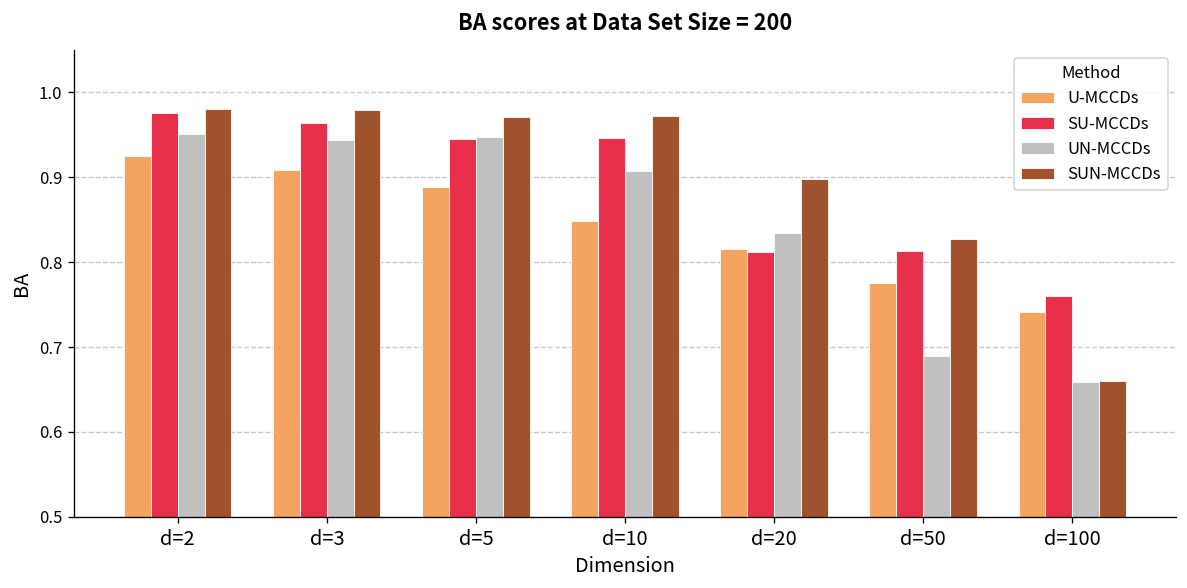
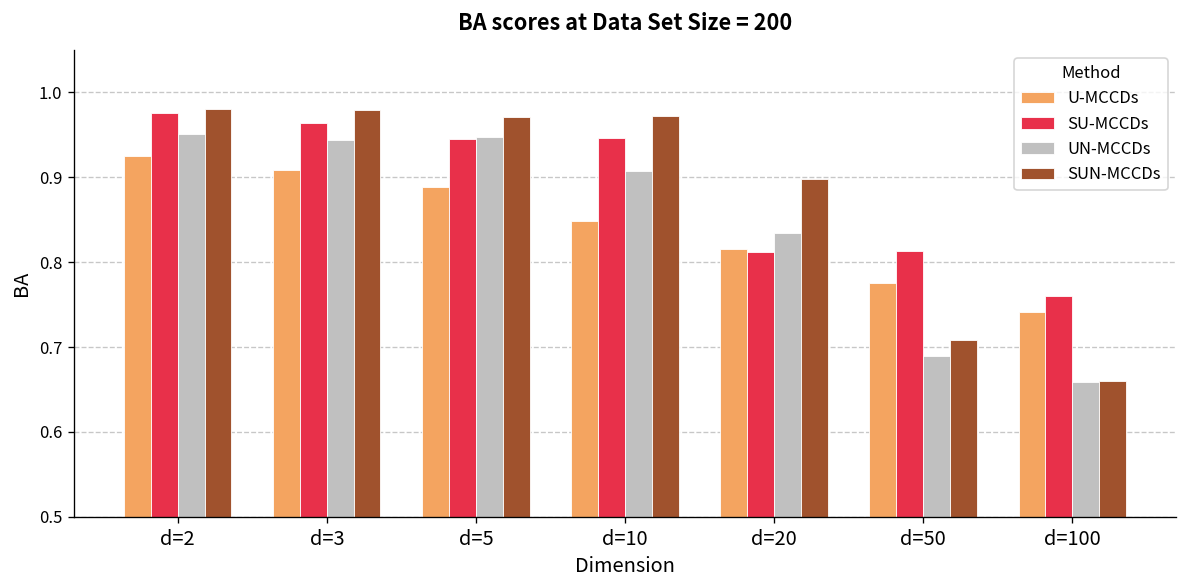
SUN-MCCDs, d=50: 0.83 -> 0.71
